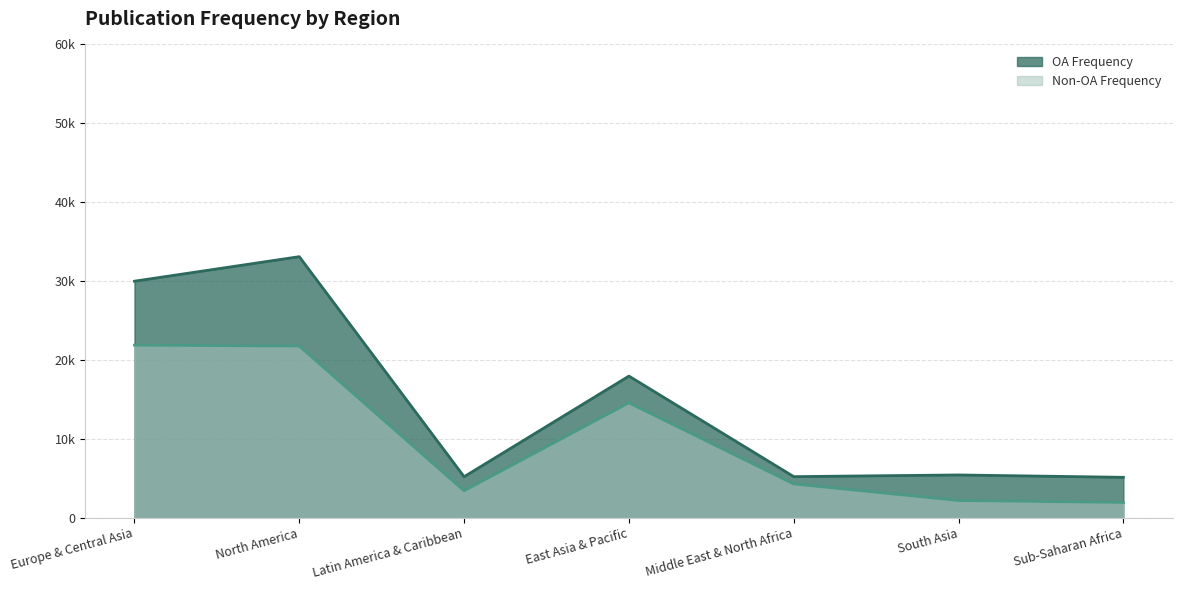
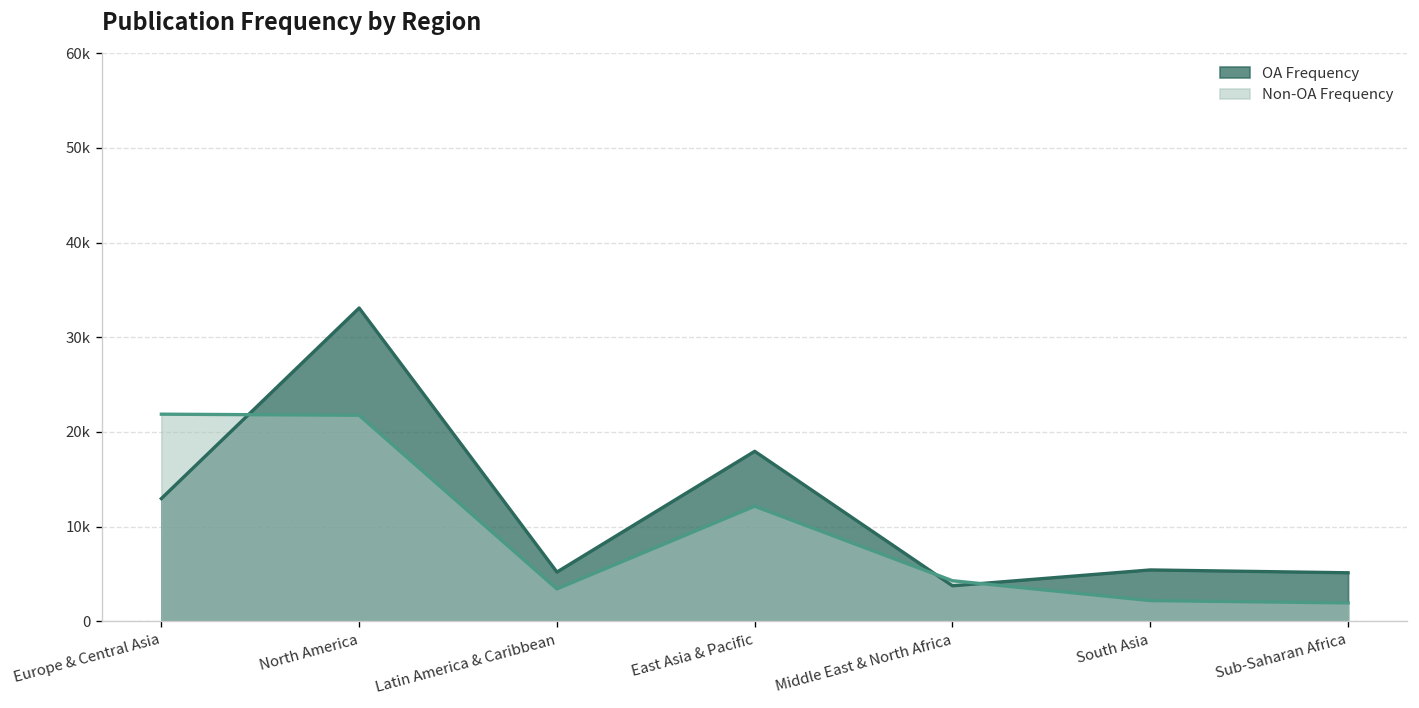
OA Frequency, Europe & Central Asia: 30000 -> 13000
Non-OA Frequency, East Asia & Pacific: 15000 -> 12000
OA Frequency, Middle East & North Africa: 5000 -> 4000
